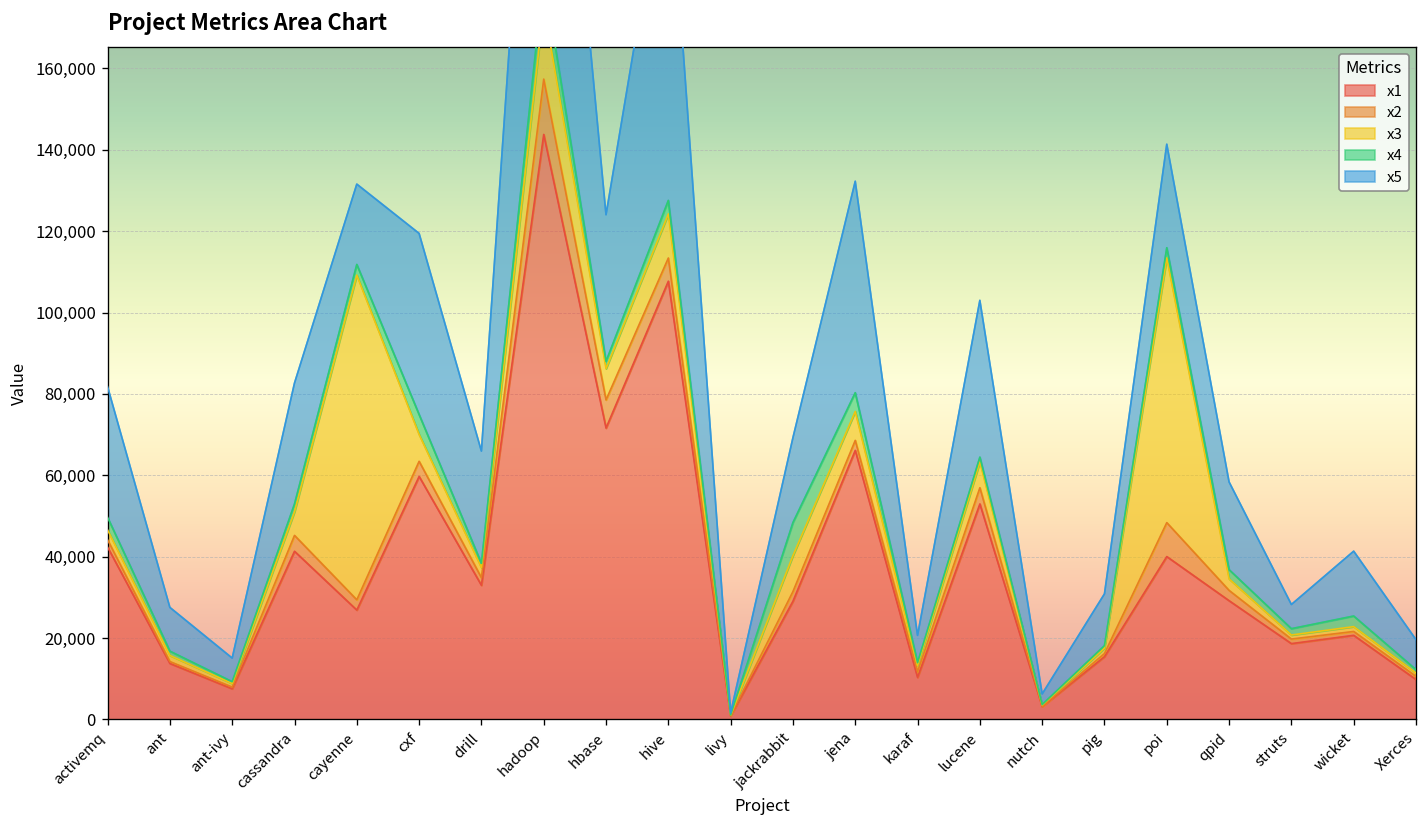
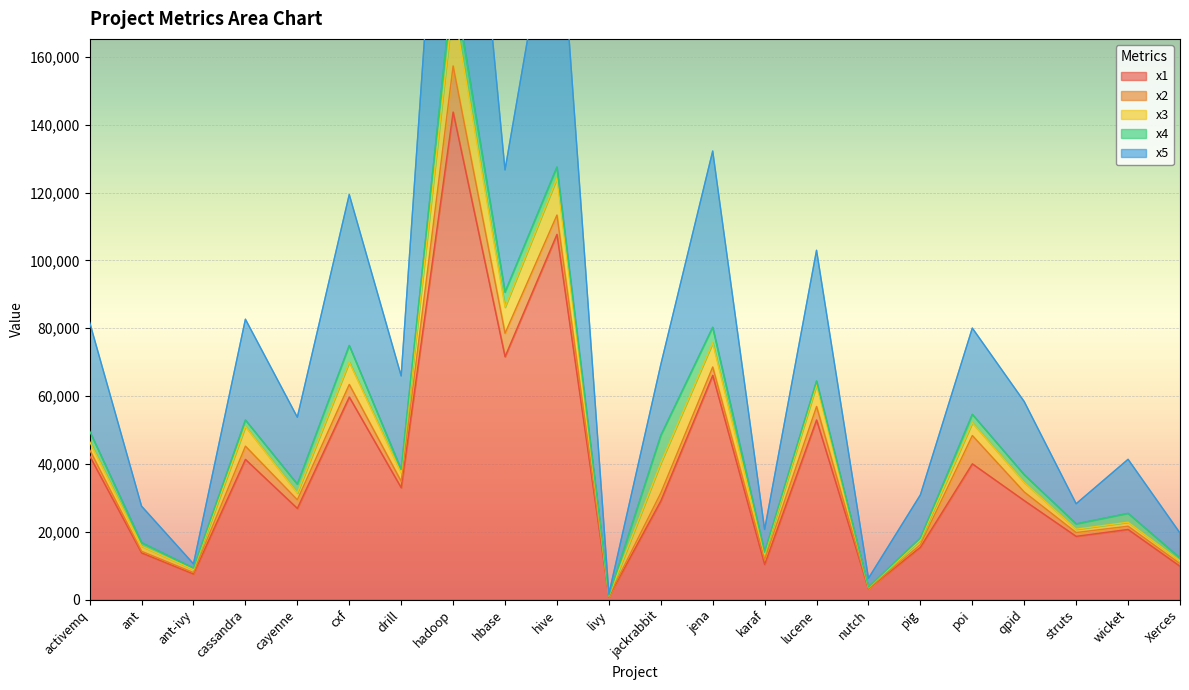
x5, ant-ivy: 6,000 -> 1,000
x3, cayenne: 80,000 -> 2,000
x4, hbase: 2,000 -> 4,000
x3, poi: 65,000 -> 4,000
